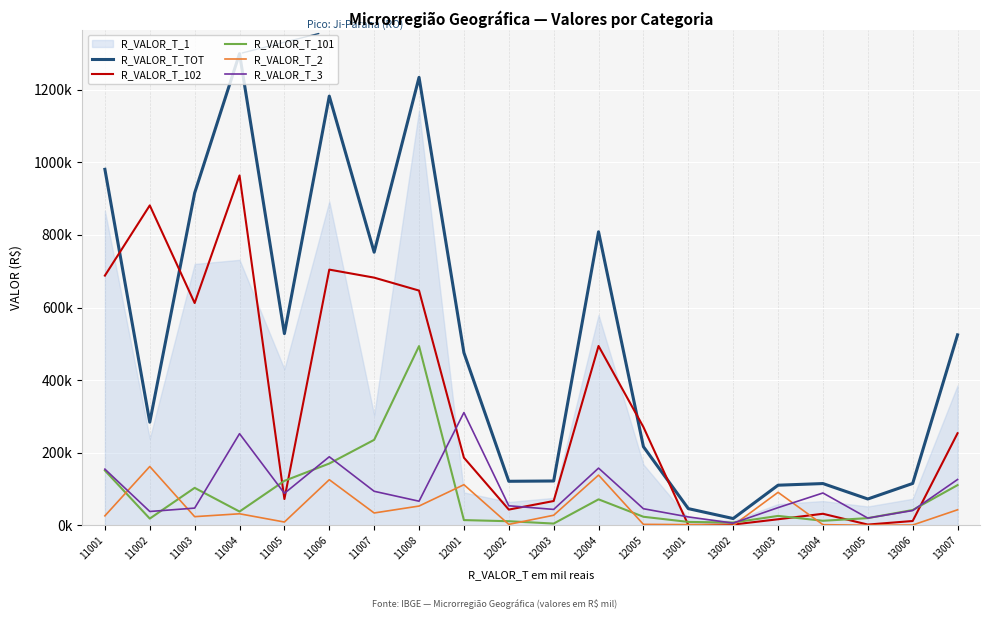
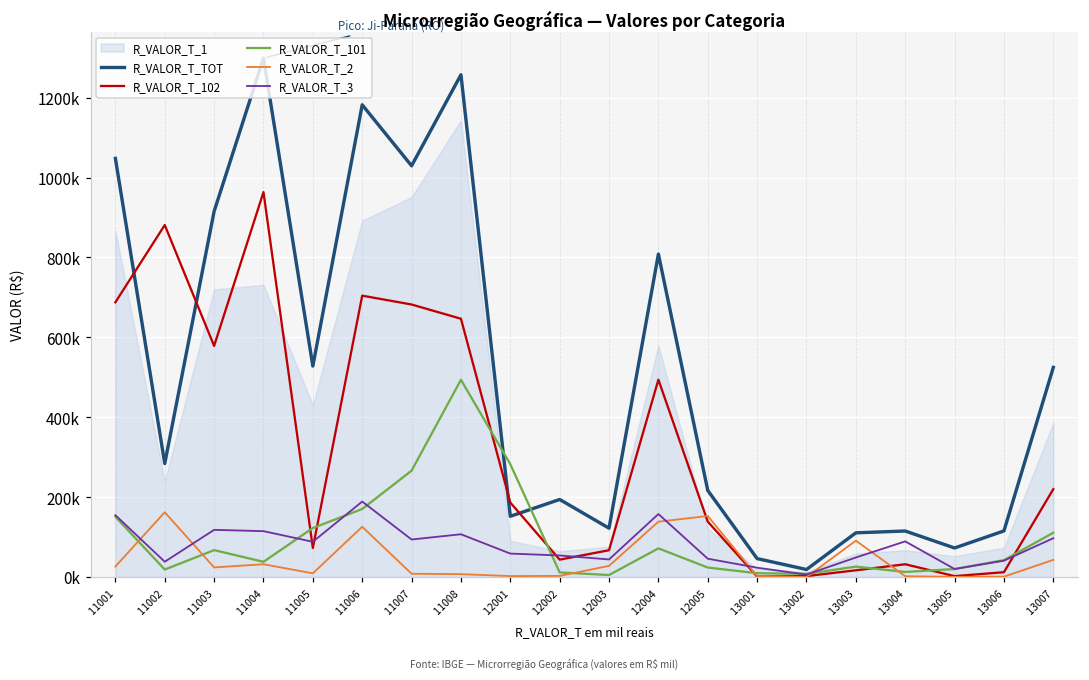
R_VALOR_T_TOT, 11001: 980000 -> 1050000
R_VALOR_T_102, 11003: 610000 -> 580000
R_VALOR_T_101, 11003: 100000 -> 70000
R_VALOR_T_3, 11003: 50000 -> 120000
R_VALOR_T_3, 11004: 250000 -> 110000
R_VALOR_T_TOT, 11007: 750000 -> 1030000
R_VALOR_T_1, 11007: 300000 -> 950000
R_VALOR_T_101, 11007: 240000 -> 270000
R_VALOR_T_2, 11007: 30000 -> 10000
R_VALOR_T_TOT, 11008: 1230000 -> 1260000
R_VALOR_T_2, 11008: 50000 -> 10000
R_VALOR_T_3, 11008: 70000 -> 110000
R_VALOR_T_TOT, 12001: 480000 -> 150000
R_VALOR_T_101, 12001: 10000 -> 280000
R_VALOR_T_2, 12001: 110000 -> 0
R_VALOR_T_3, 12001: 310000 -> 60000
R_VALOR_T_TOT, 12002: 120000 -> 190000
R_VALOR_T_1, 12005: 170000 -> 120000
R_VALOR_T_102, 12005: 270000 -> 140000
R_VALOR_T_2, 12005: 0 -> 150000
R_VALOR_T_102, 13007: 250000 -> 220000
R_VALOR_T_3, 13007: 130000 -> 100000
